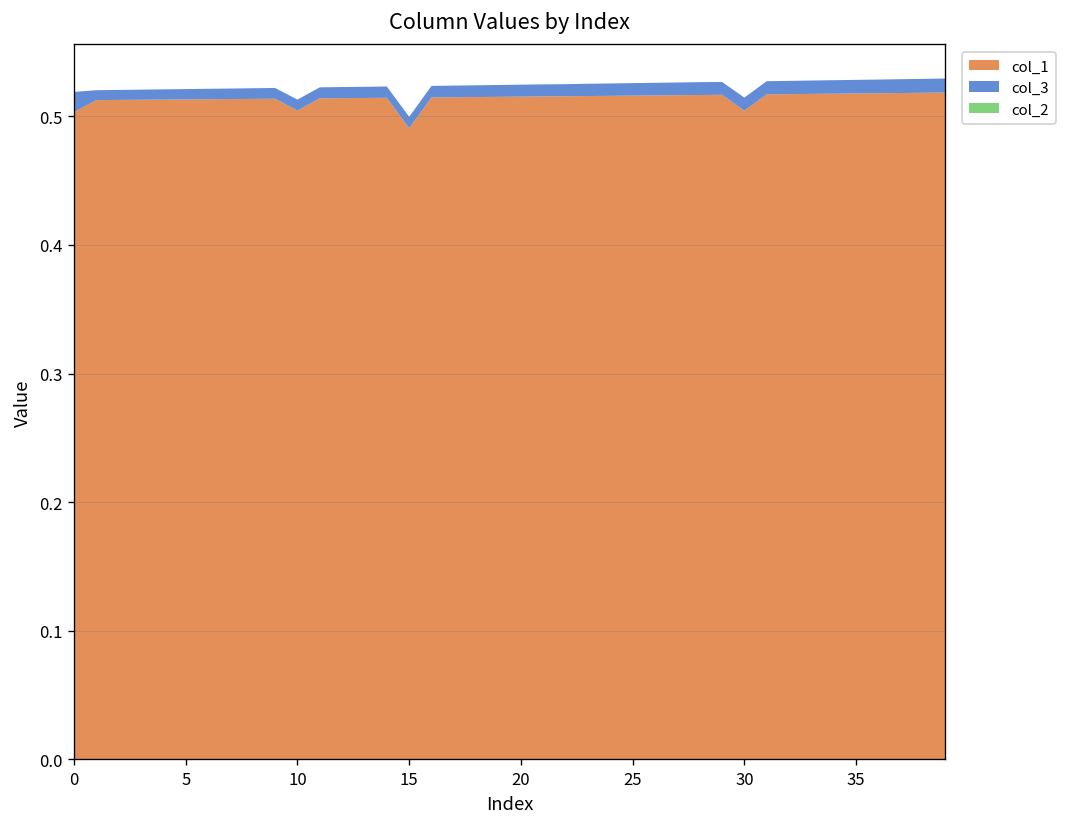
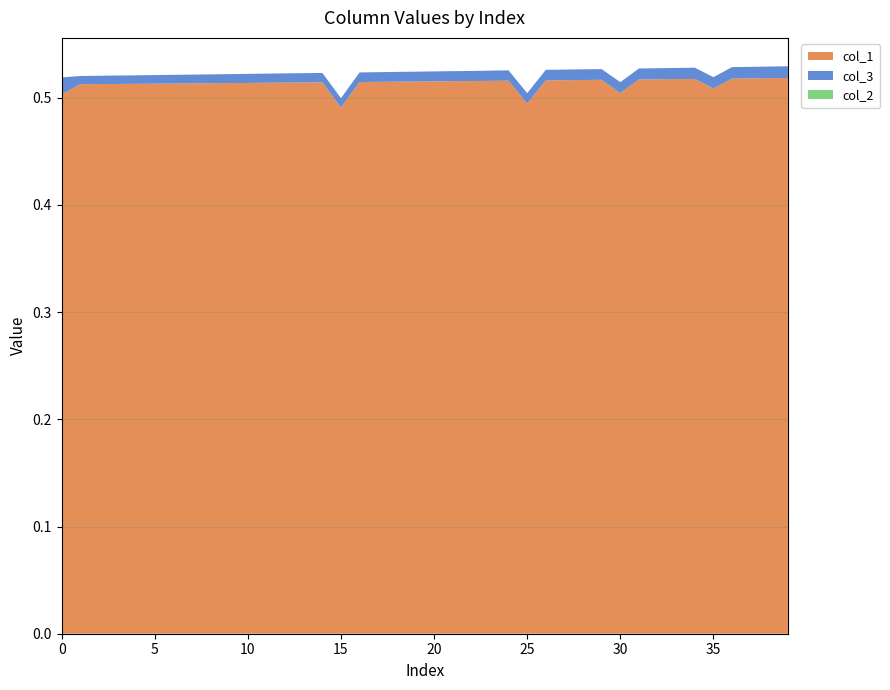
col_1, 10: 0.505 -> 0.514
col_1, 25: 0.516 -> 0.495
col_1, 35: 0.518 -> 0.509
